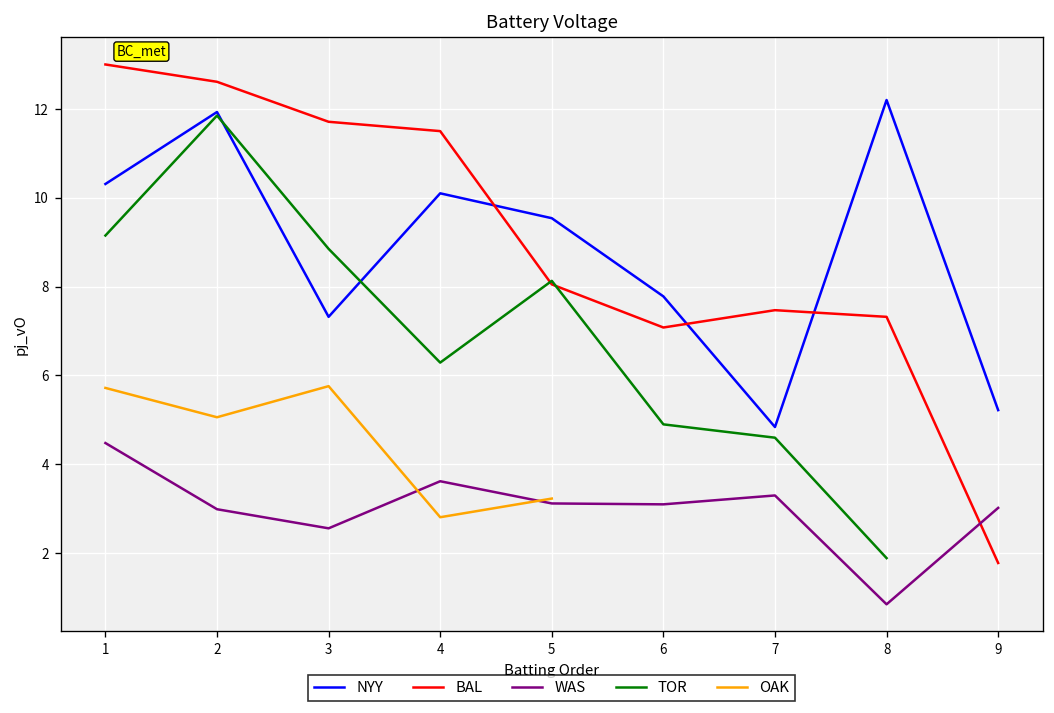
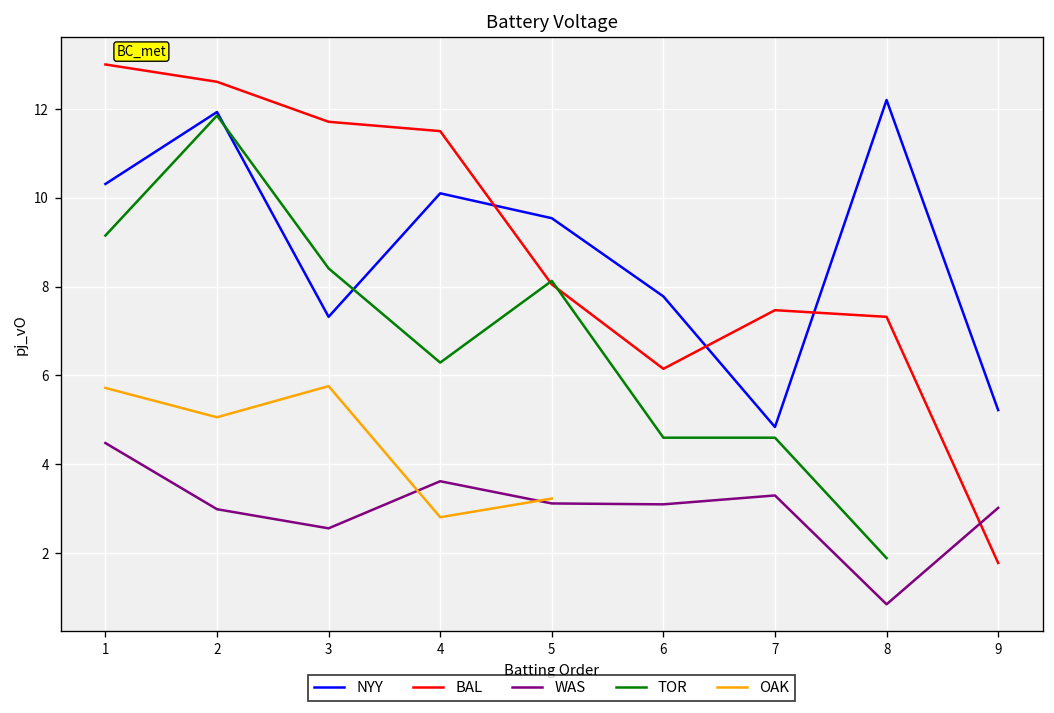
TOR, 3: 8.9 -> 8.4
BAL, 6: 7.1 -> 6.2
TOR, 6: 4.9 -> 4.6
